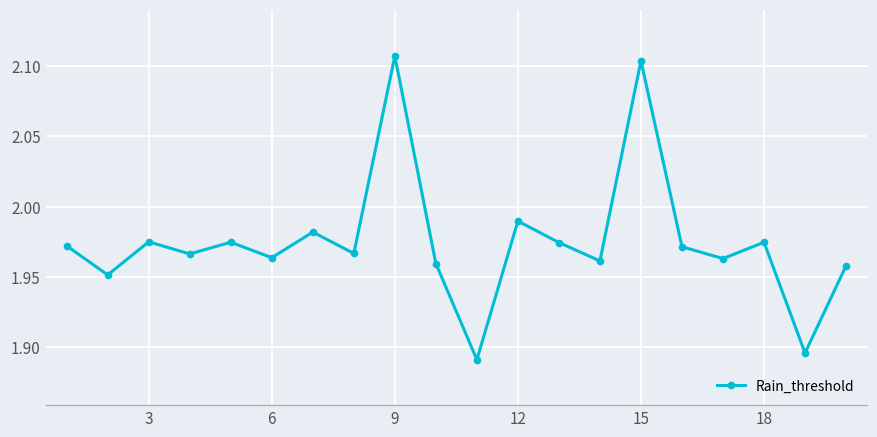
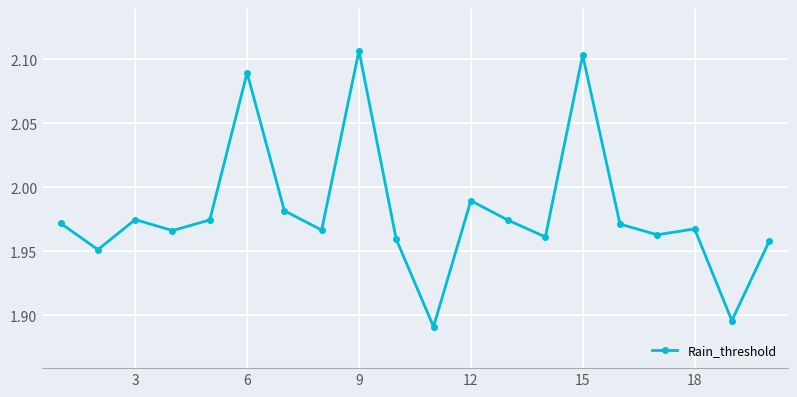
6: 1.964 -> 2.090
18: 1.975 -> 1.968
